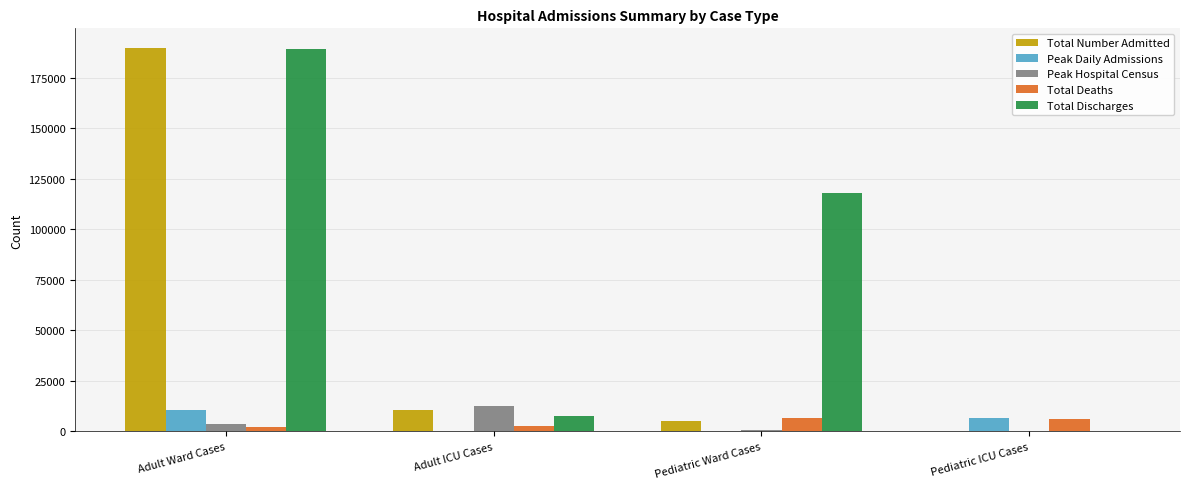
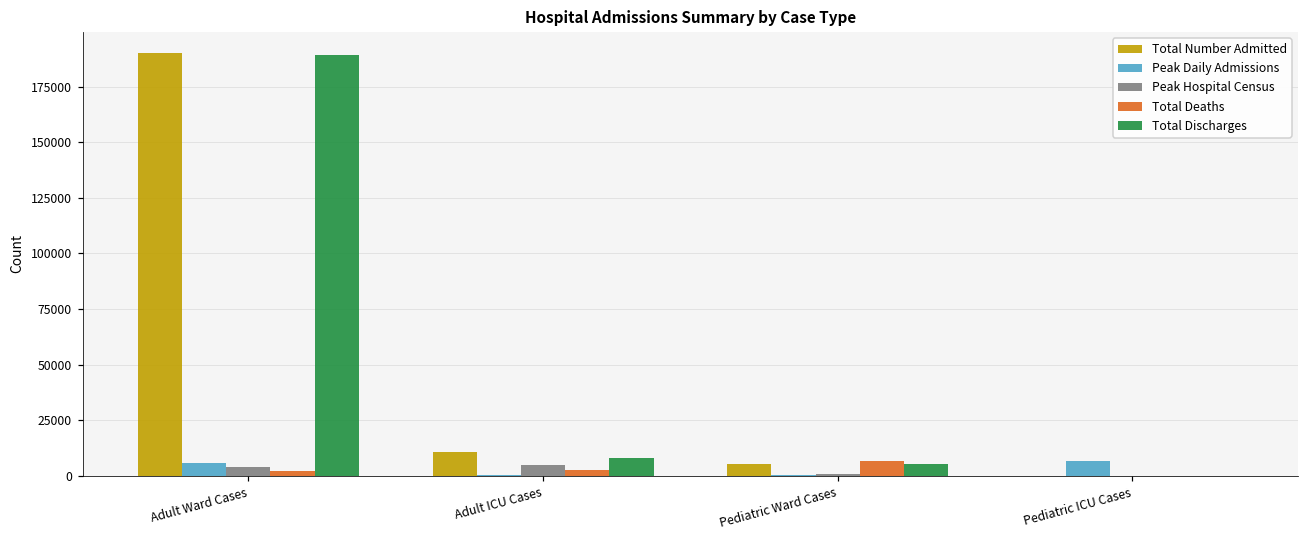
Peak Daily Admissions, Adult Ward Cases: 11000 -> 6000
Peak Hospital Census, Adult ICU Cases: 12000 -> 5000
Total Discharges, Pediatric Ward Cases: 118000 -> 5000
Total Deaths, Pediatric ICU Cases: 6000 -> 0
